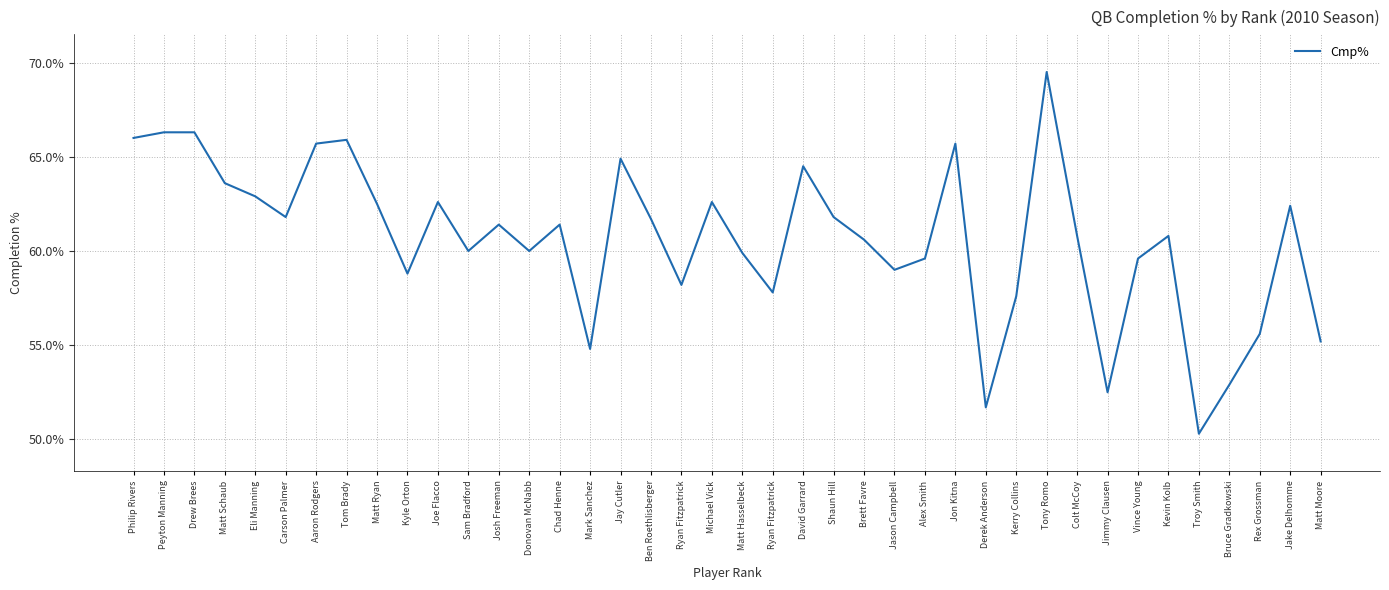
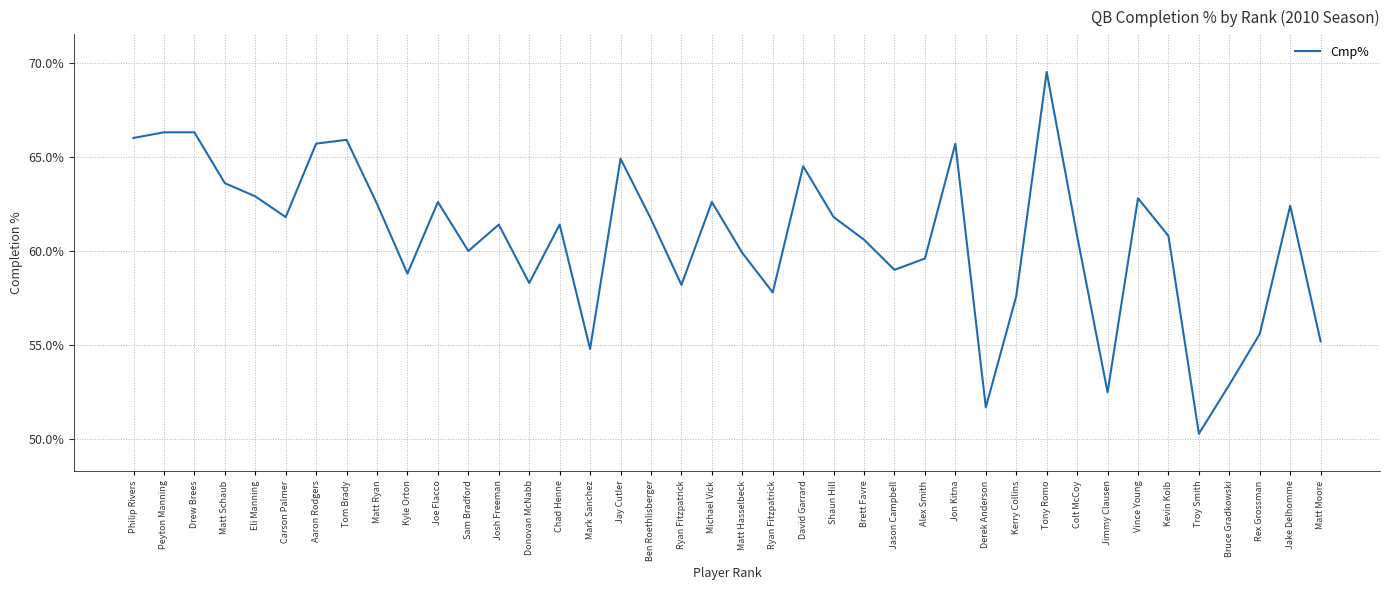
Donovan McNabb: 60.0% -> 58.3%
Vince Young: 59.6% -> 62.8%
